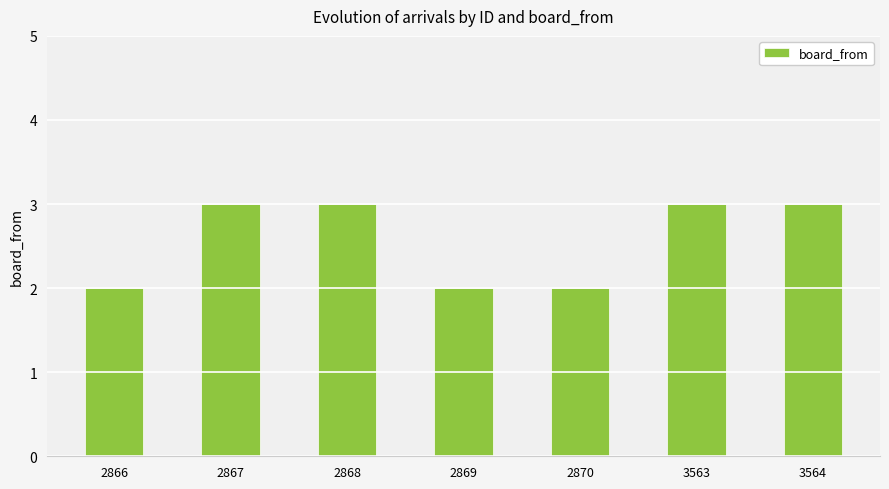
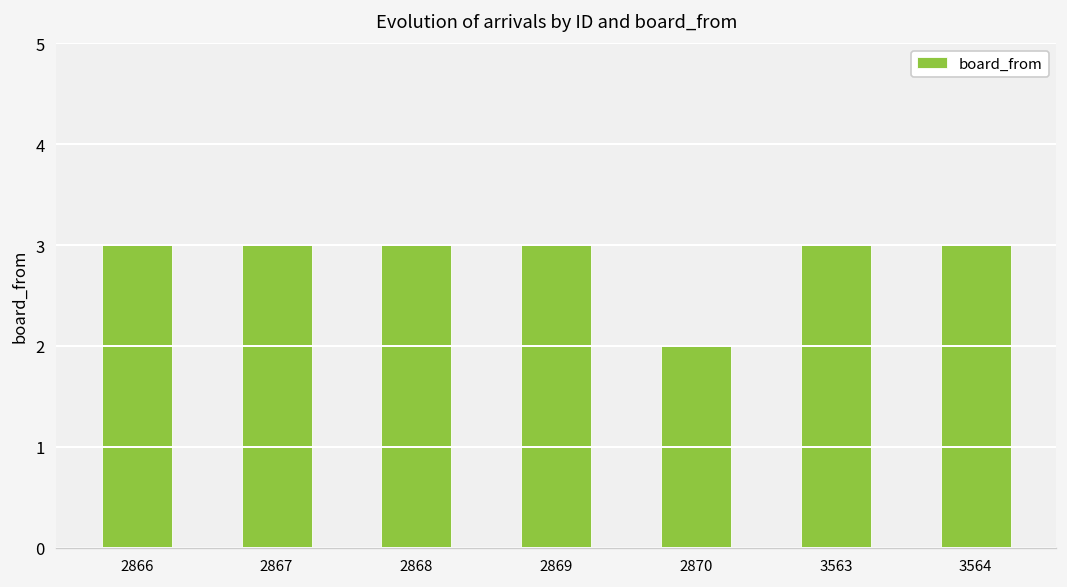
2866: 2 -> 3
2869: 2 -> 3
